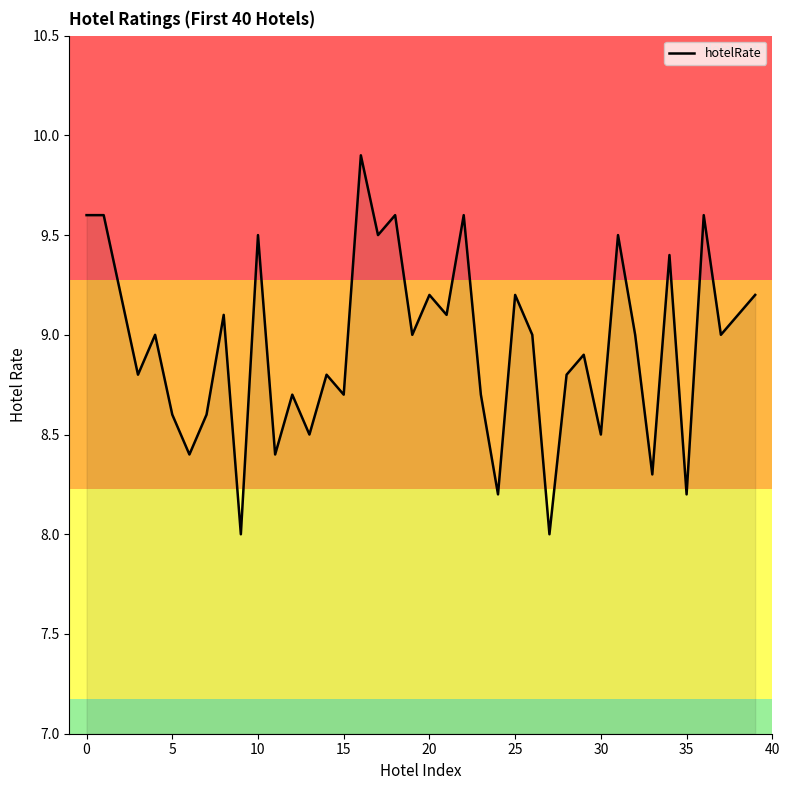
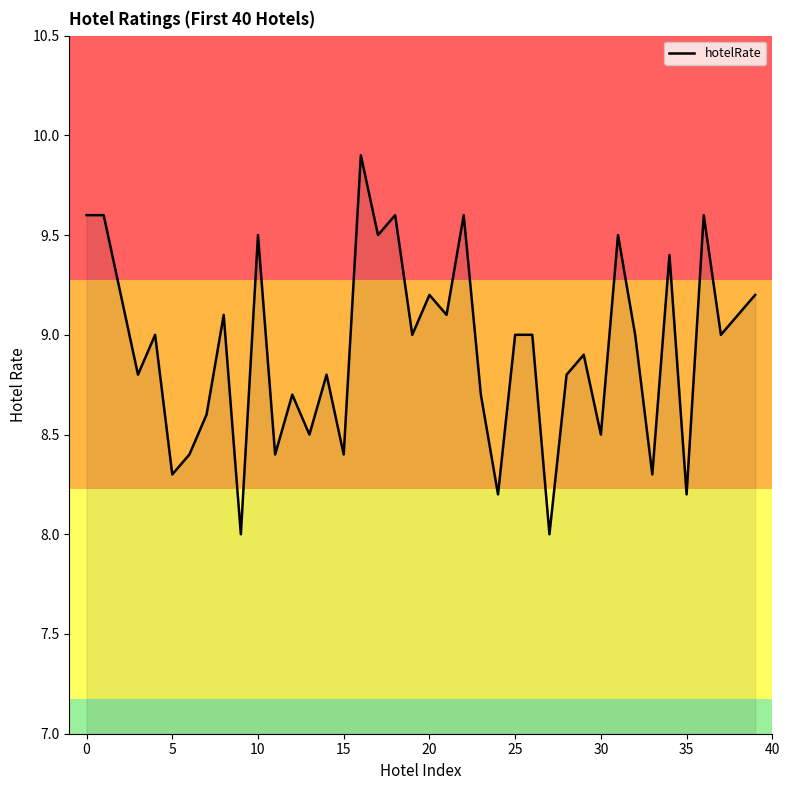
5: 8.6 -> 8.3
15: 8.7 -> 8.4
25: 9.2 -> 9.0
